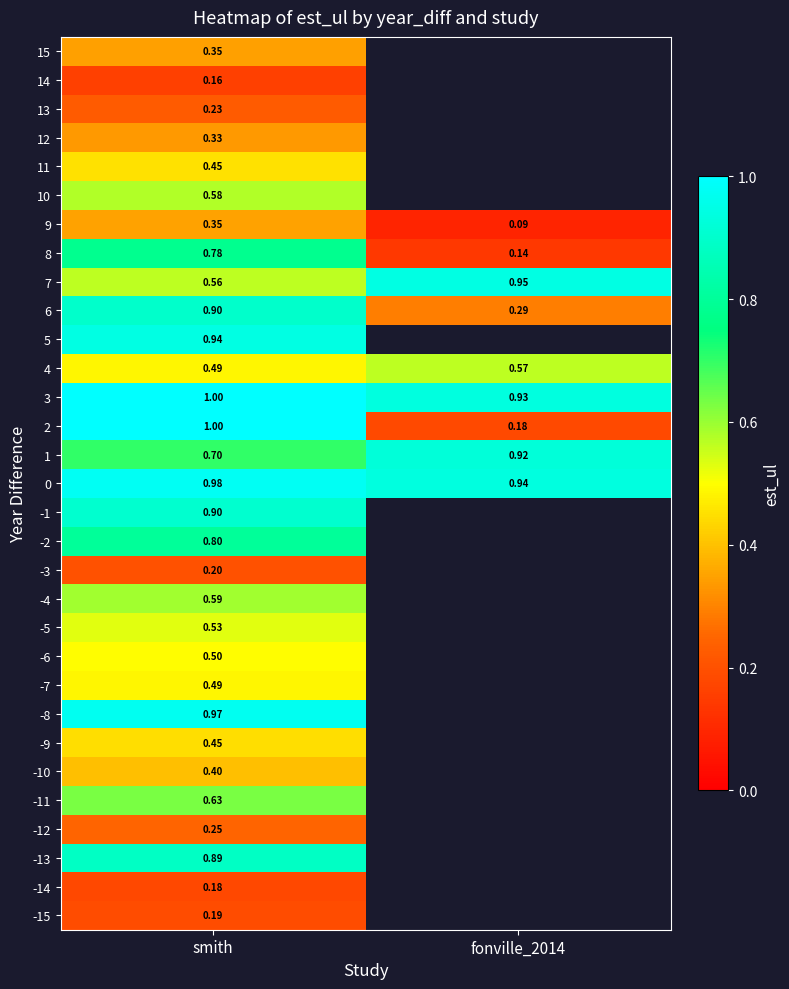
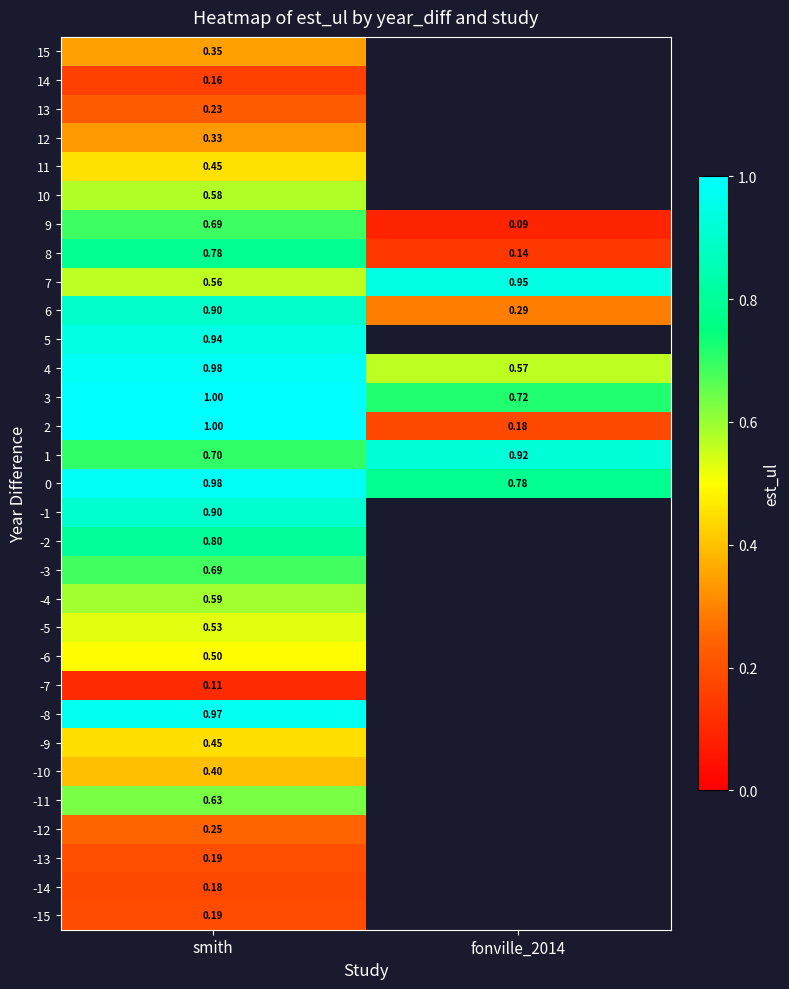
9, smith: 0.35 -> 0.69
4, smith: 0.49 -> 0.98
3, fonville_2014: 0.93 -> 0.72
0, fonville_2014: 0.94 -> 0.78
-3, smith: 0.20 -> 0.69
-7, smith: 0.49 -> 0.11
-13, smith: 0.89 -> 0.19
